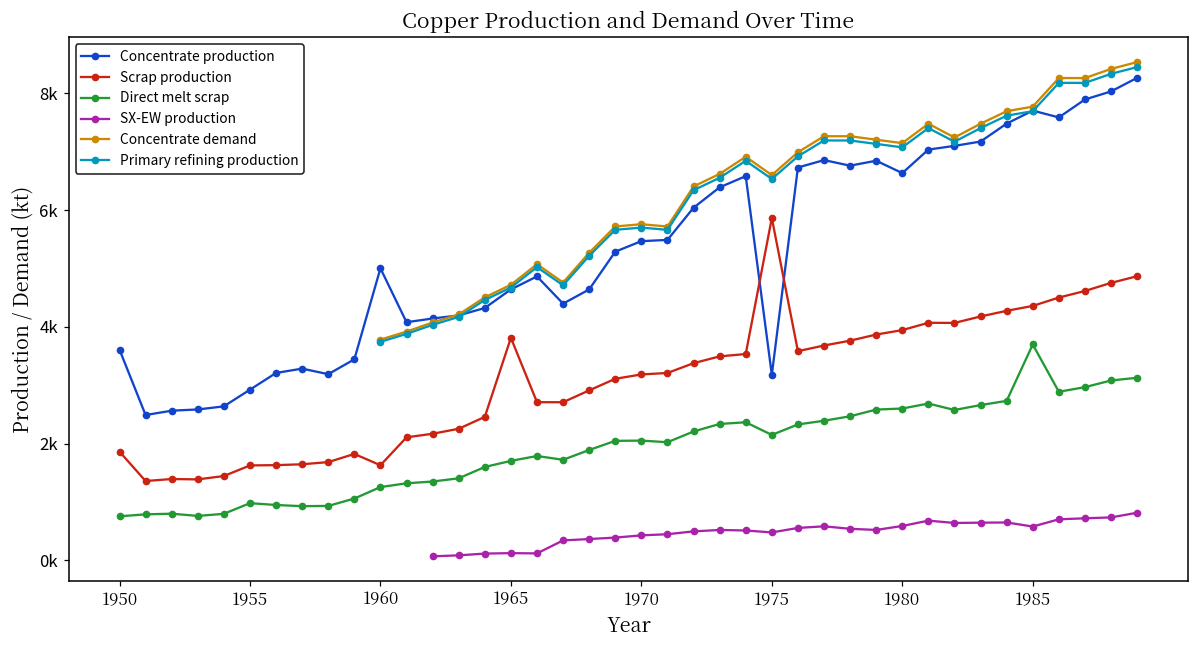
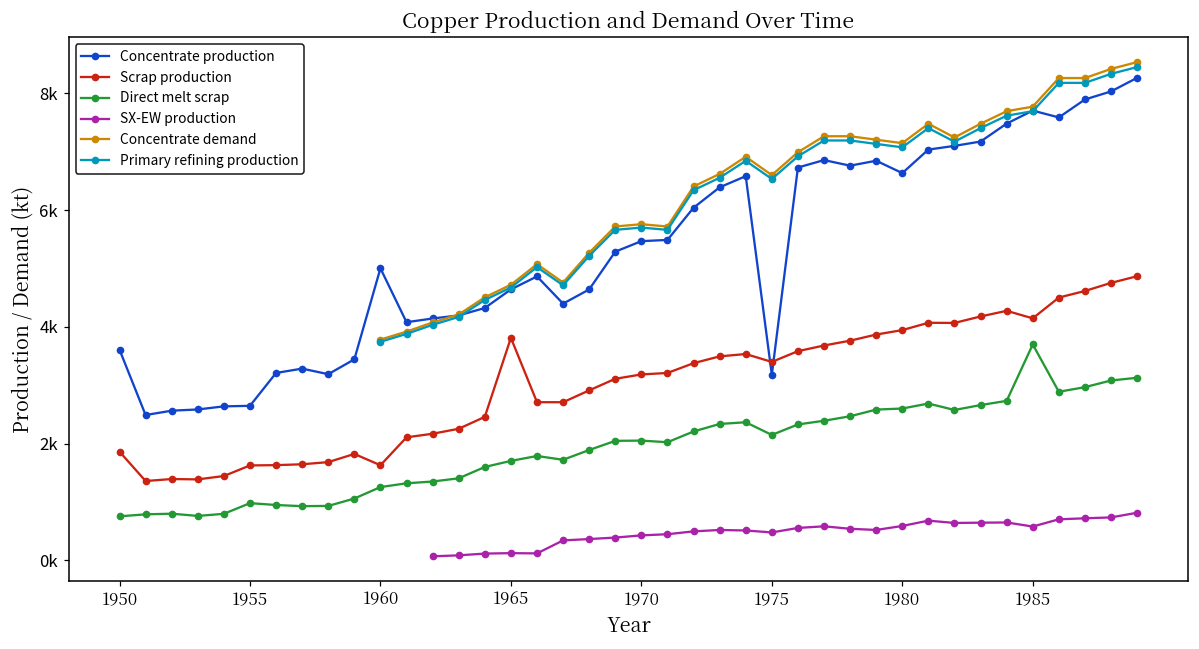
Concentrate production, 1955: 2900 -> 2600
Scrap production, 1975: 5900 -> 3400
Scrap production, 1985: 4400 -> 4100
